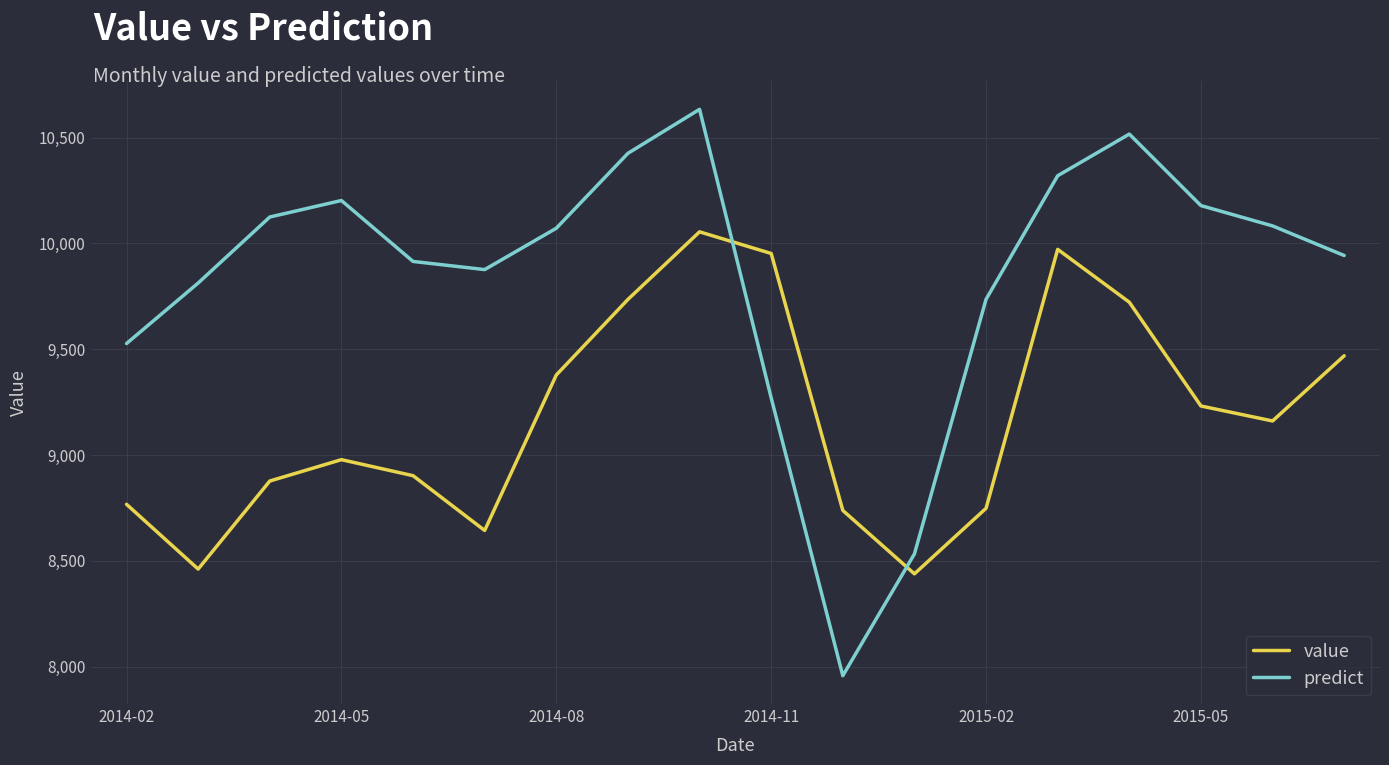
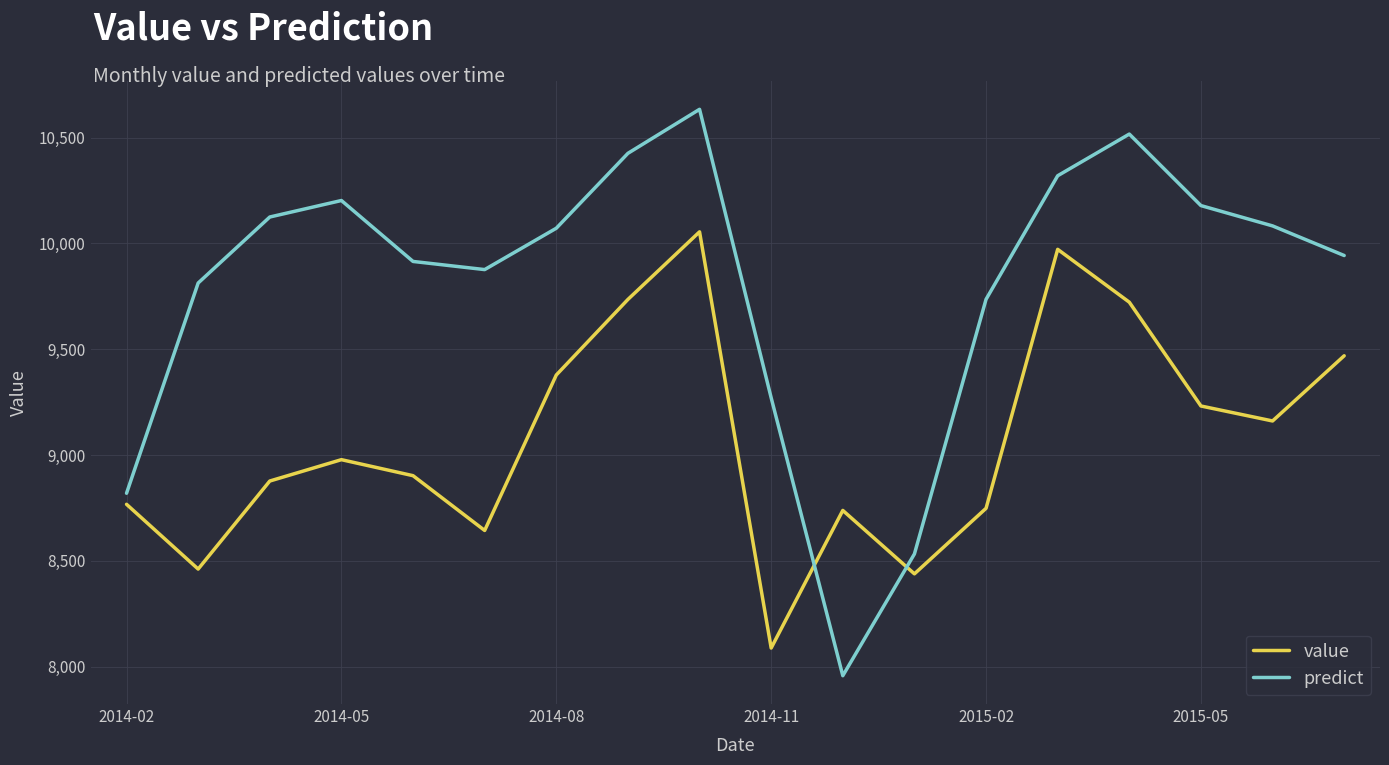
predict, 2014-02: 9,530 -> 8,820
value, 2014-11: 9,950 -> 8,090
